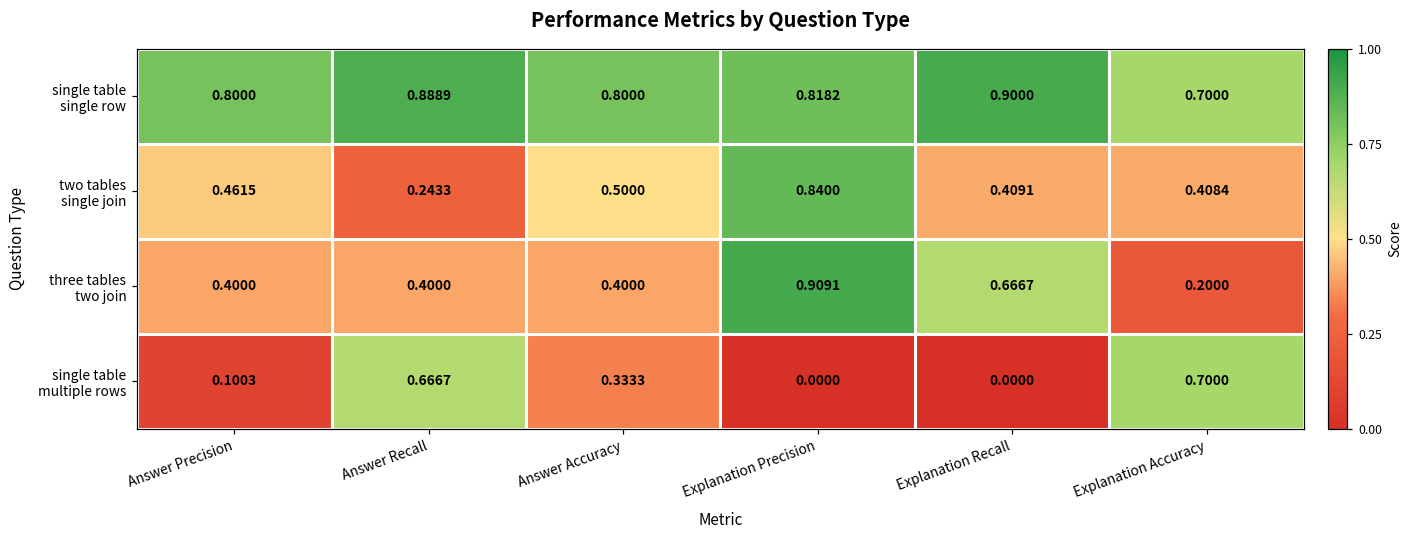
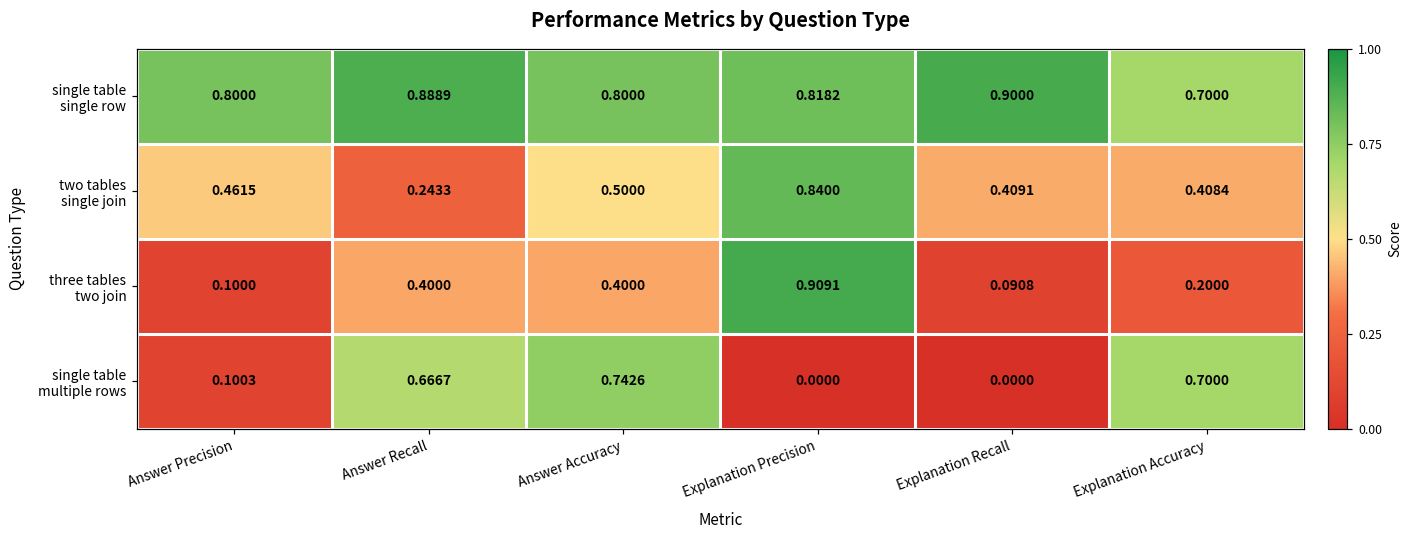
three tables two join, Answer Precision: 0.4000 -> 0.1000
three tables two join, Explanation Recall: 0.6667 -> 0.0908
single table multiple rows, Answer Accuracy: 0.3333 -> 0.7426
